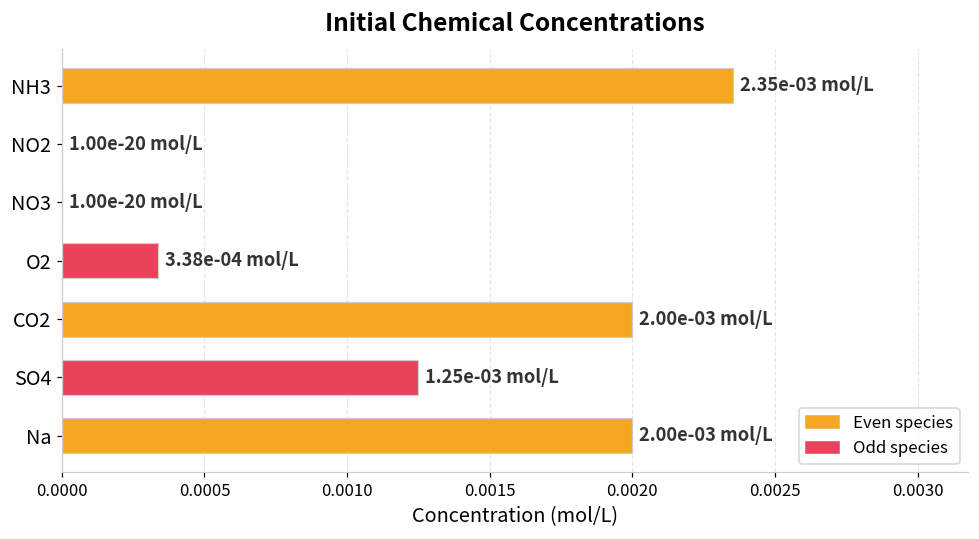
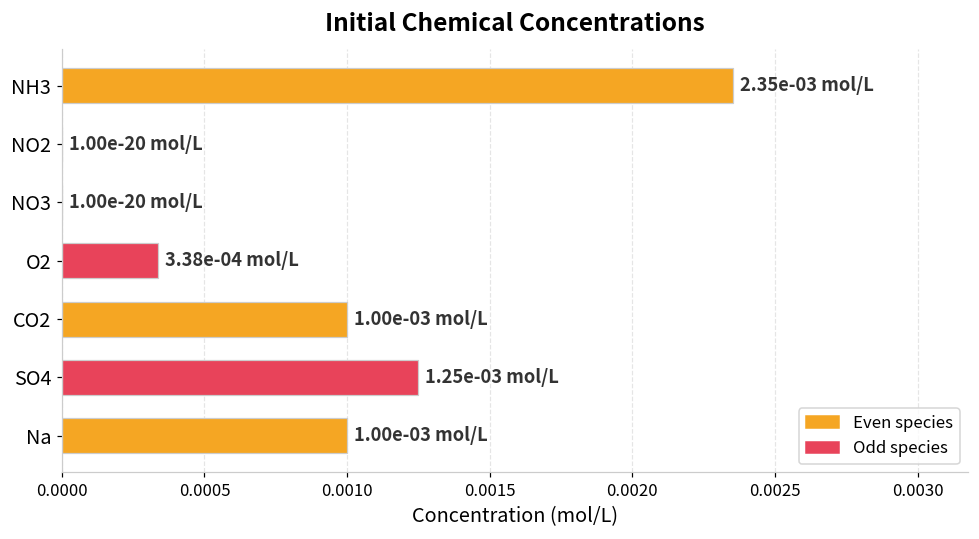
CO2: 2.00e-03 -> 1.00e-03
Na: 2.00e-03 -> 1.00e-03
